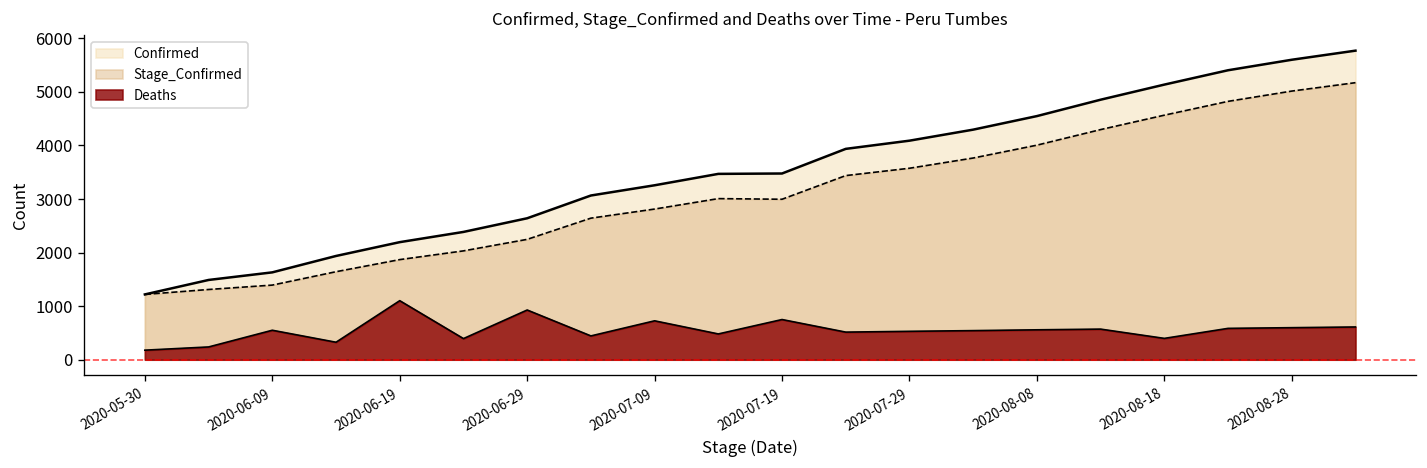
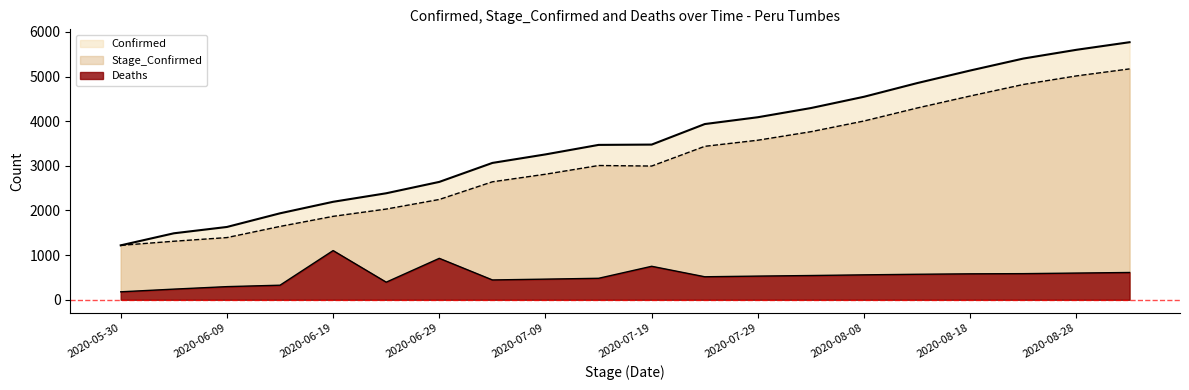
Deaths, 2020-06-09: 600 -> 300
Deaths, 2020-07-09: 700 -> 500
Deaths, 2020-08-18: 400 -> 600
